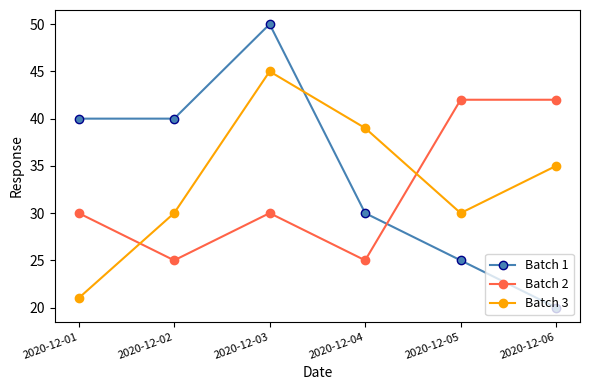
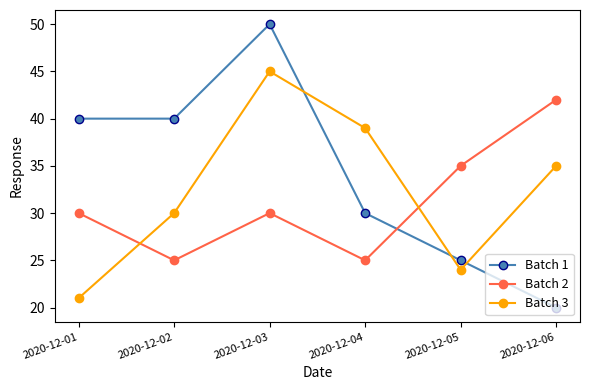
Batch 2, 2020-12-05: 42 -> 35
Batch 3, 2020-12-05: 30 -> 24
